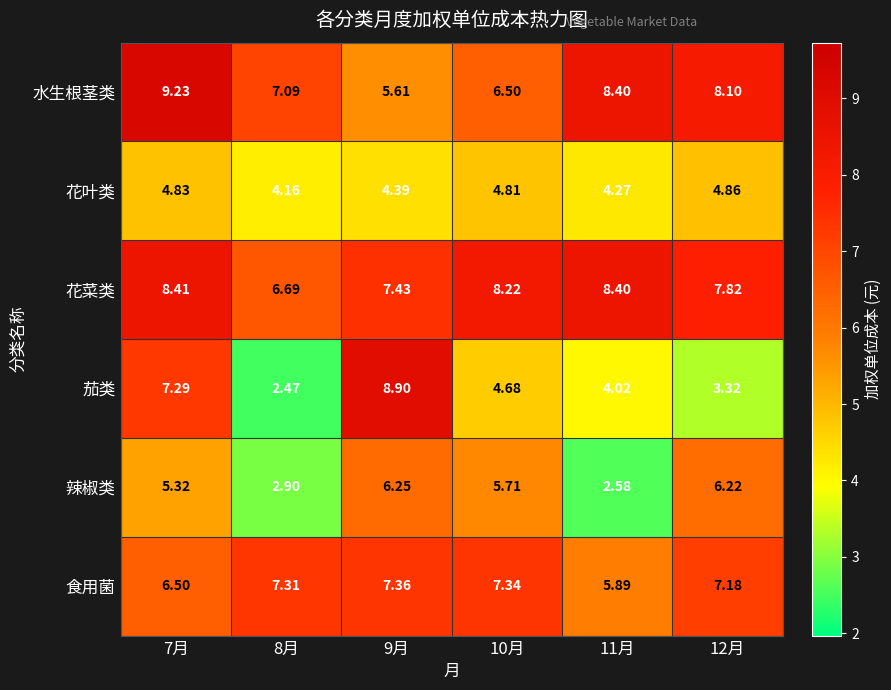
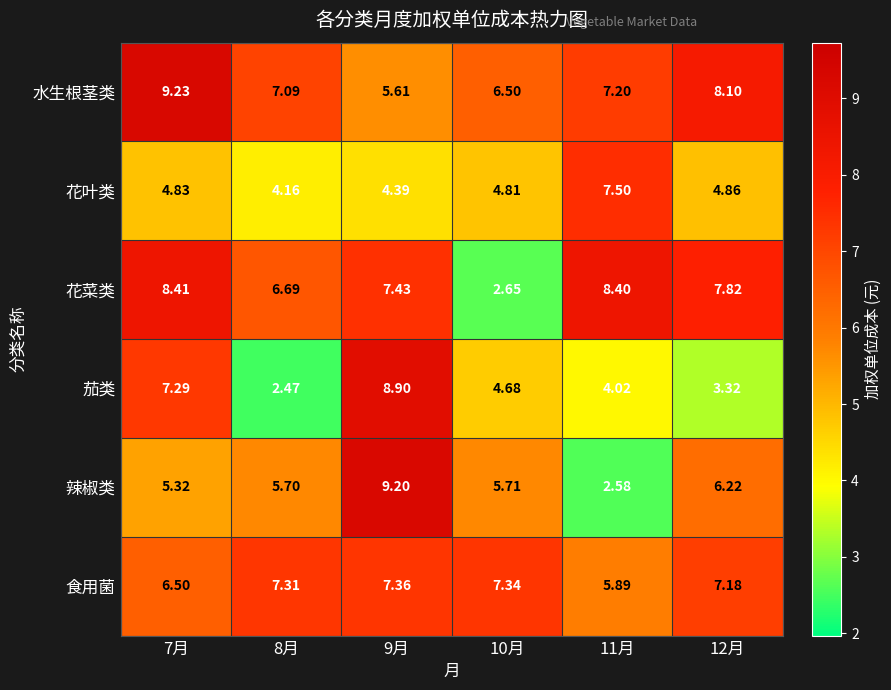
水生根茎类, 11月: 8.40 -> 7.20
花叶类, 11月: 4.27 -> 7.50
花菜类, 10月: 8.22 -> 2.65
辣椒类, 8月: 2.90 -> 5.70
辣椒类, 9月: 6.25 -> 9.20
